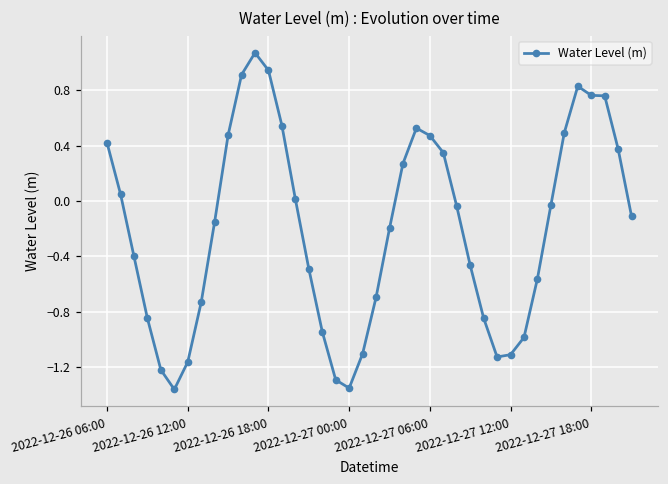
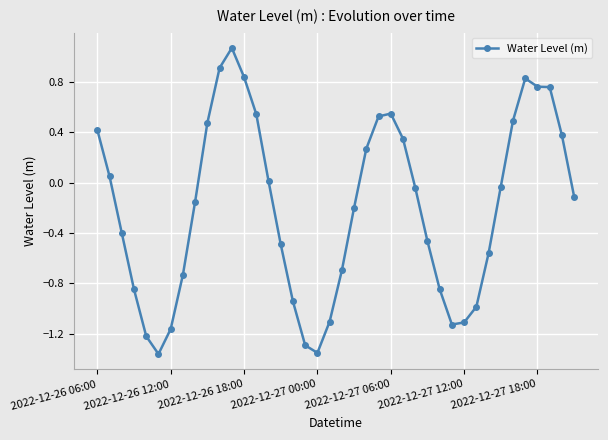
2022-12-26 18:00: 0.94 -> 0.84
2022-12-27 06:00: 0.47 -> 0.55
